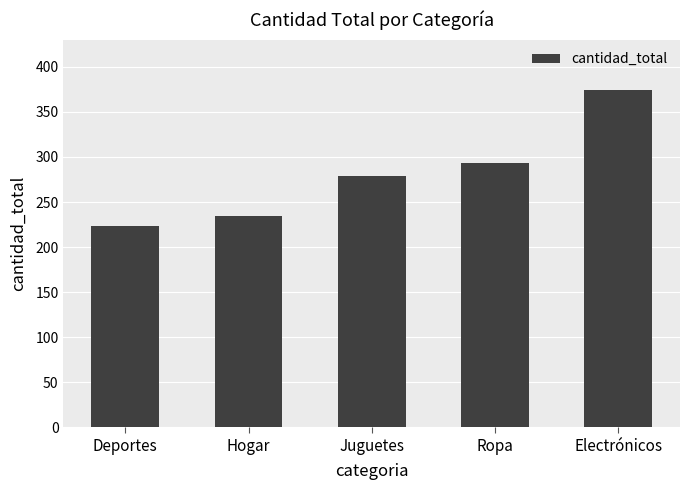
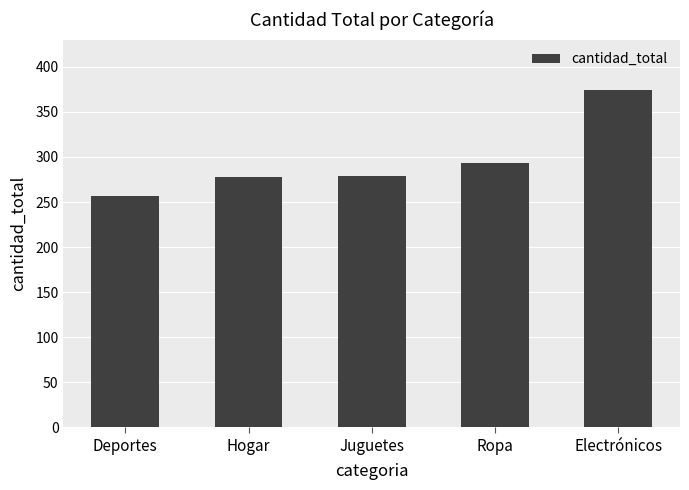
Deportes: 220 -> 260
Hogar: 240 -> 280
